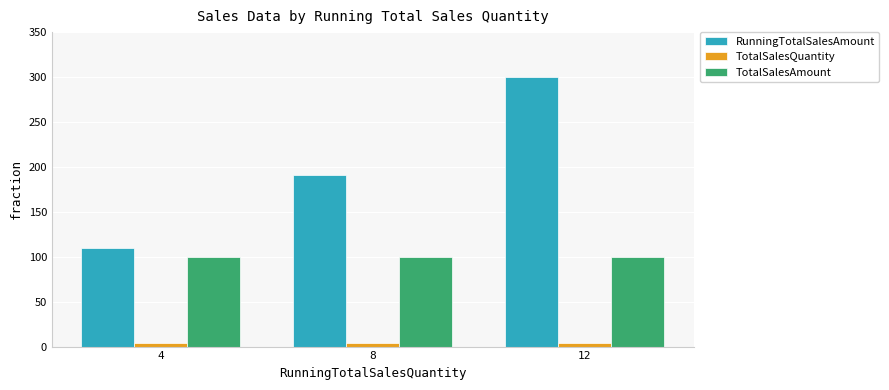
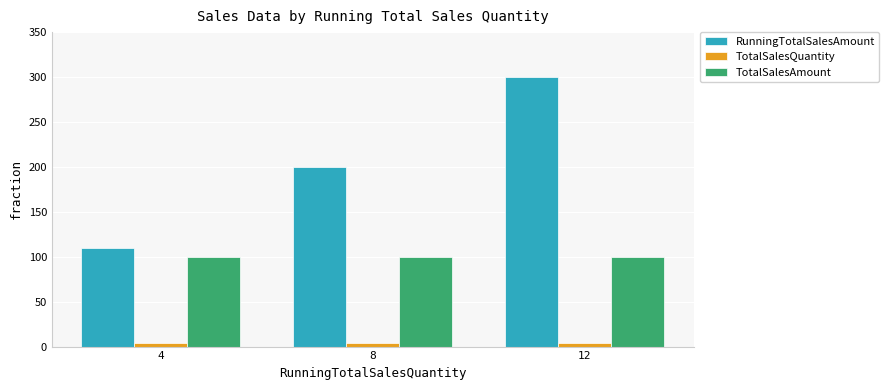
RunningTotalSalesAmount, 8: 190 -> 200
